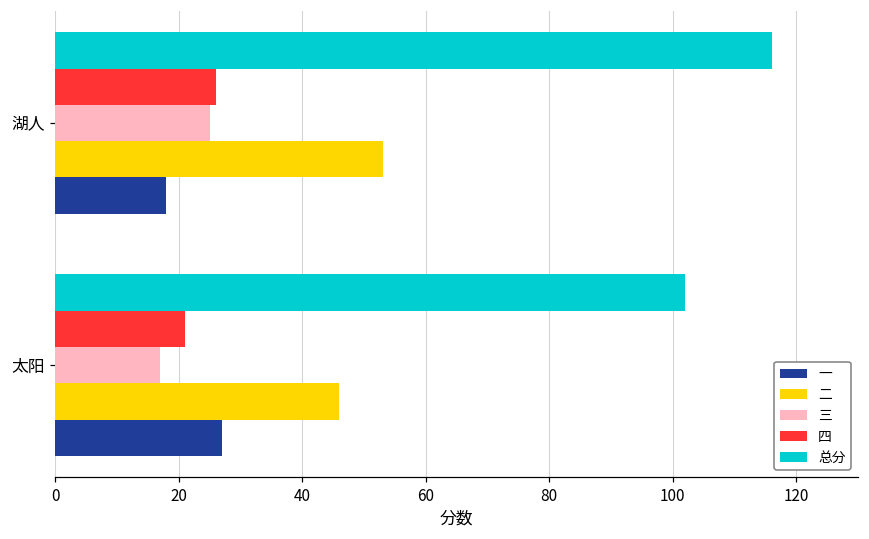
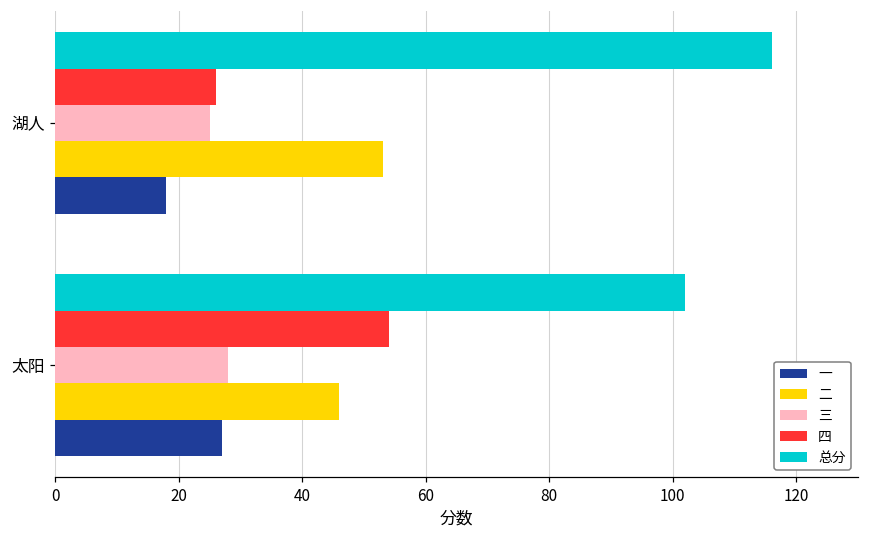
四, 太阳: 21 -> 54
三, 太阳: 17 -> 28
